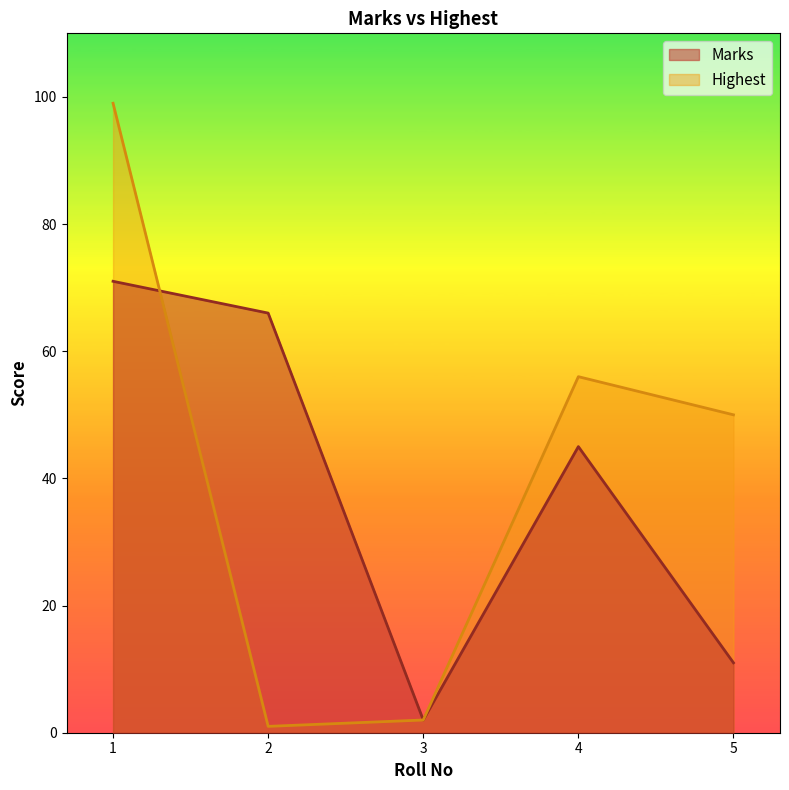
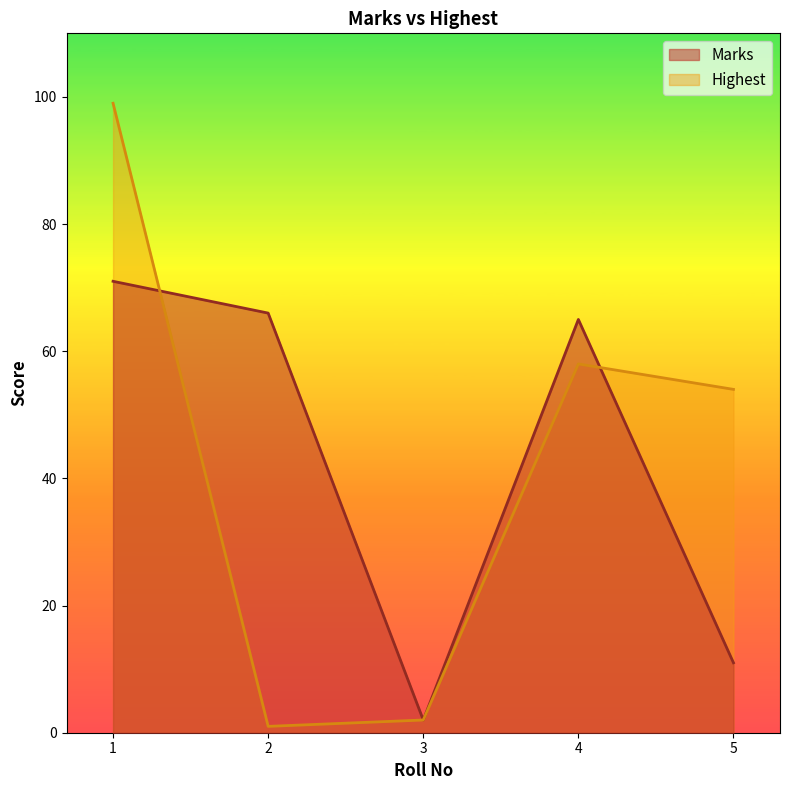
Marks, 4: 45 -> 65
Highest, 4: 56 -> 58
Highest, 5: 50 -> 54
